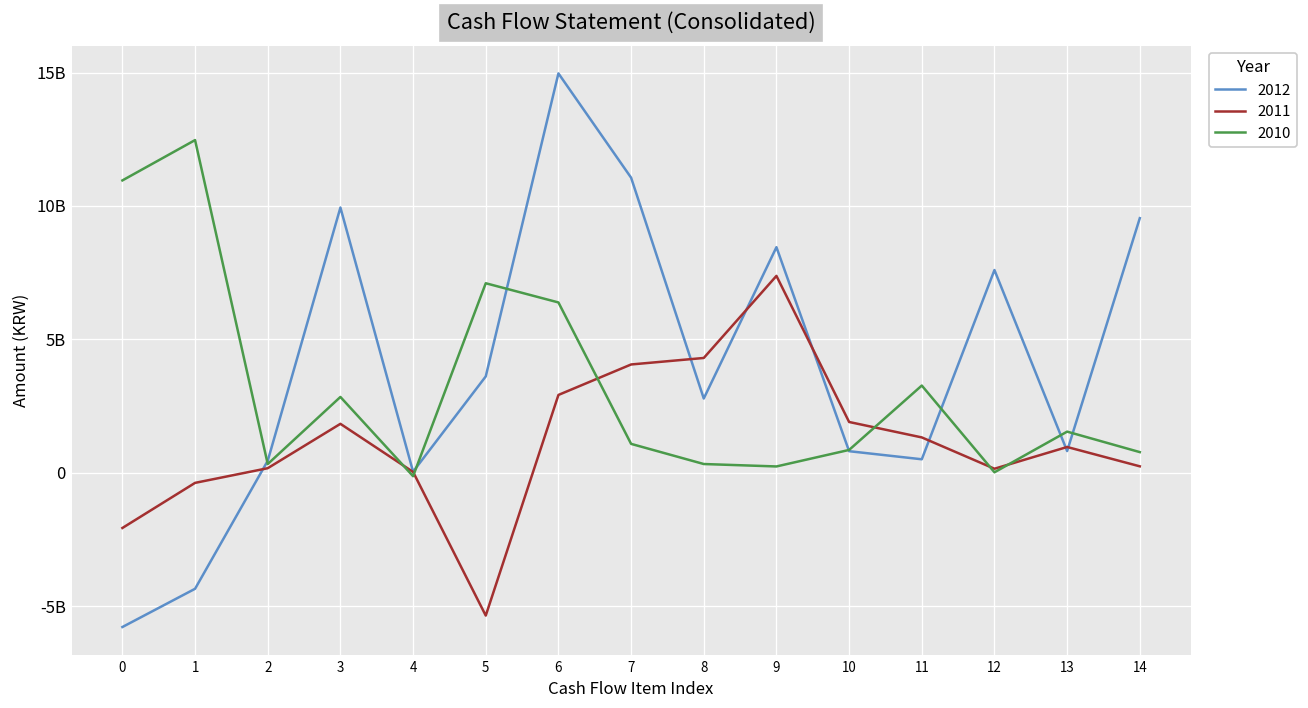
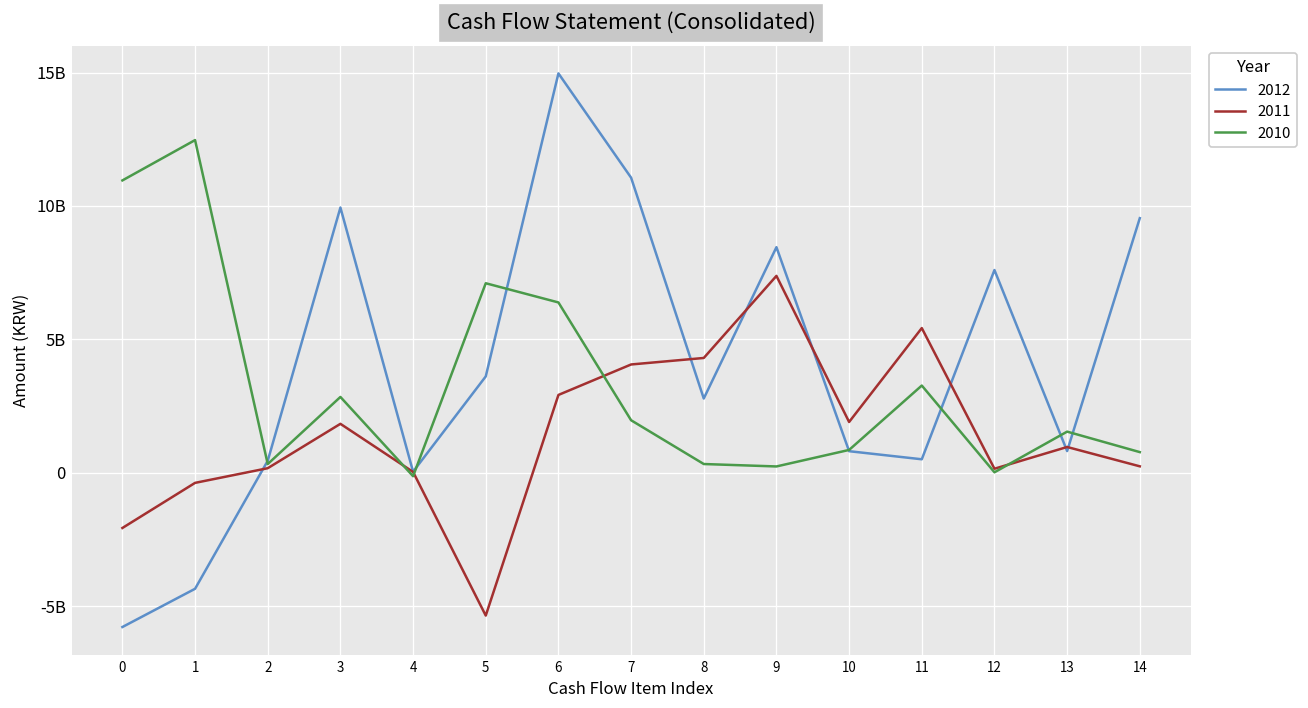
2010, 7: 1100000000 -> 2000000000
2011, 11: 1300000000 -> 5400000000
